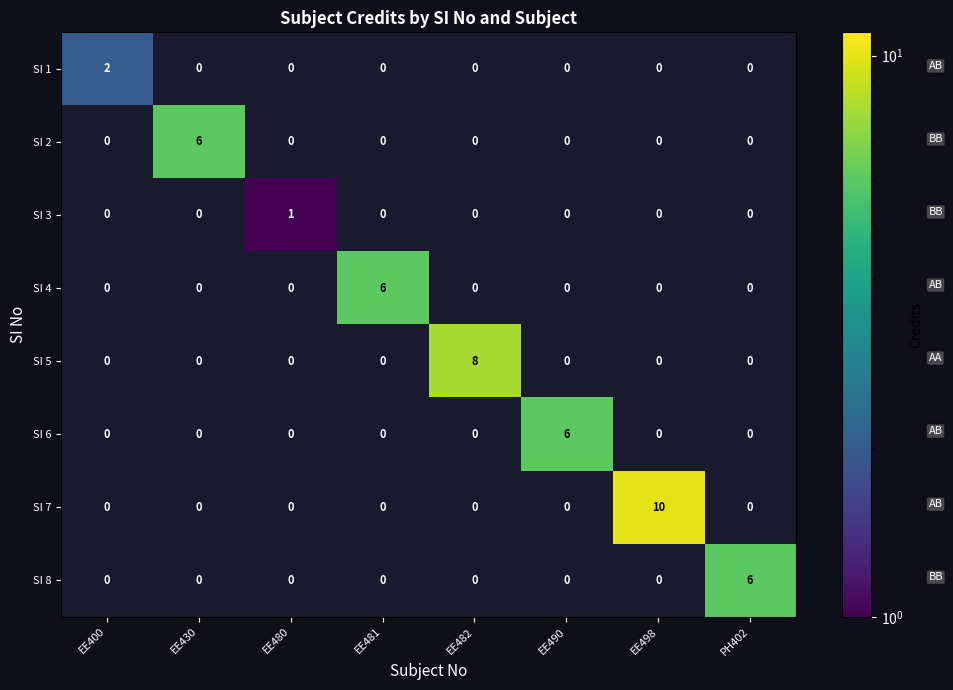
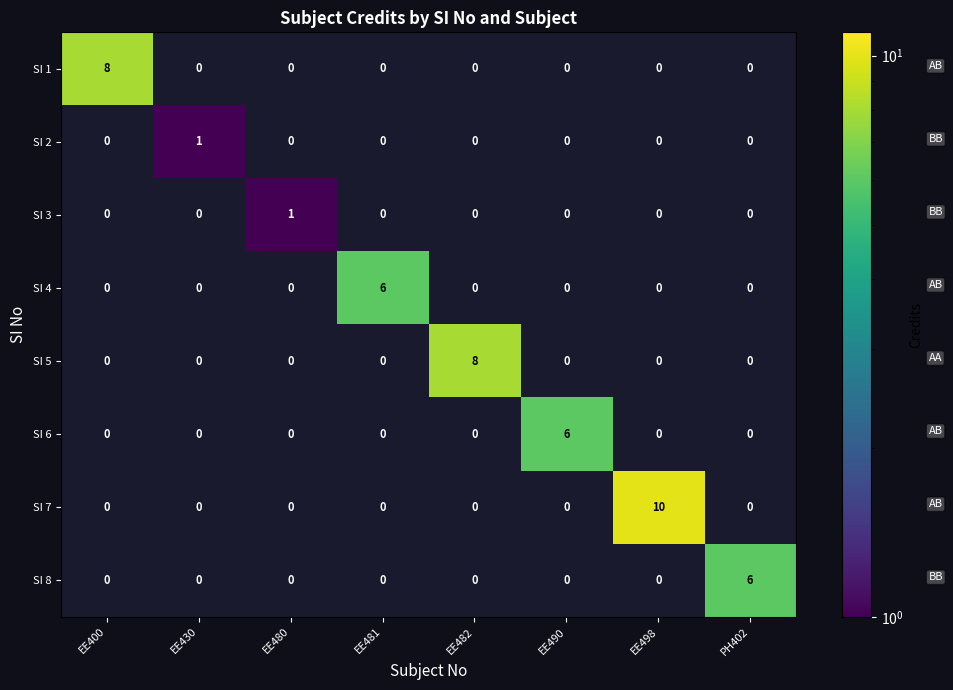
SI 1, EE400: 2 -> 8
SI 2, EE430: 6 -> 1
